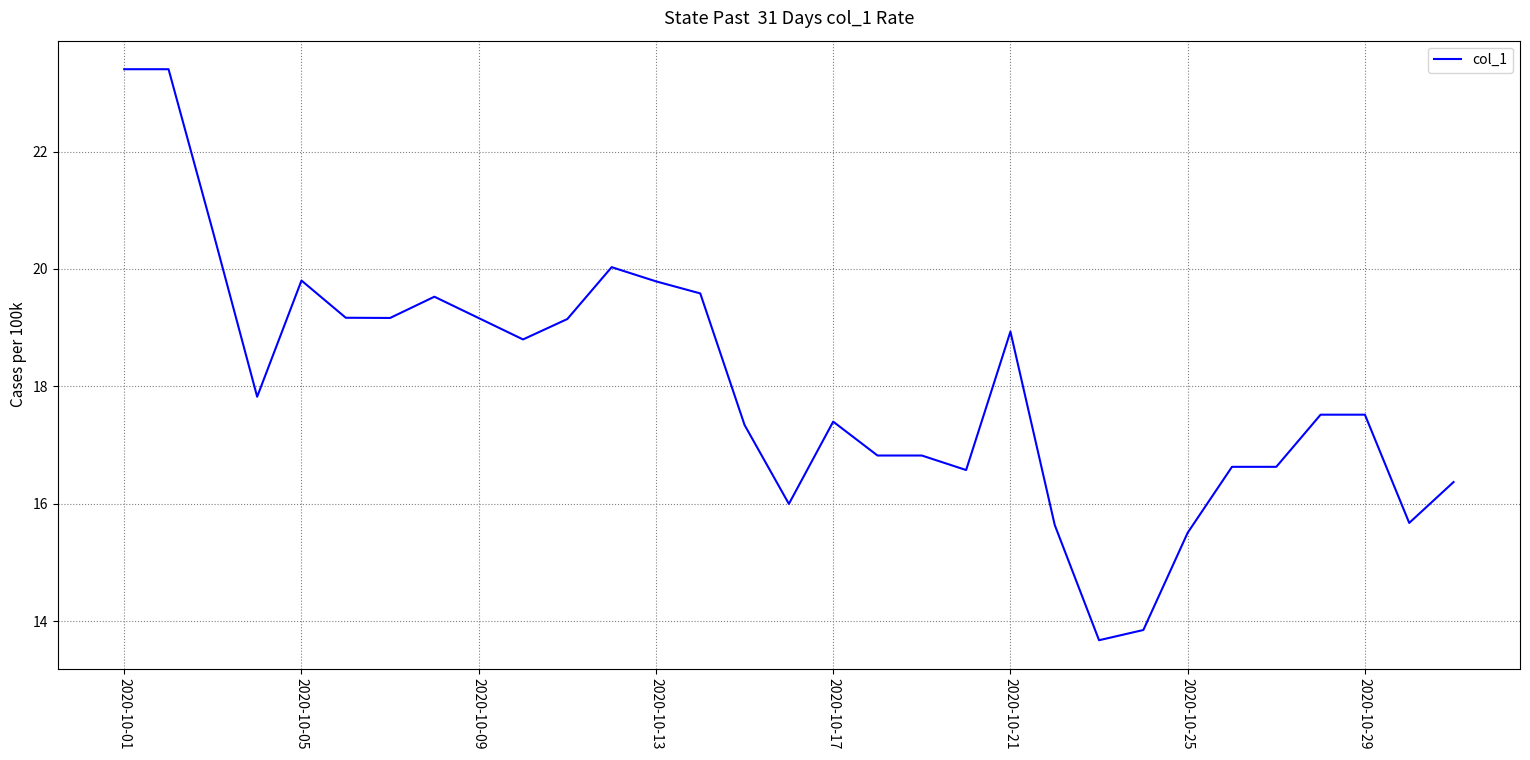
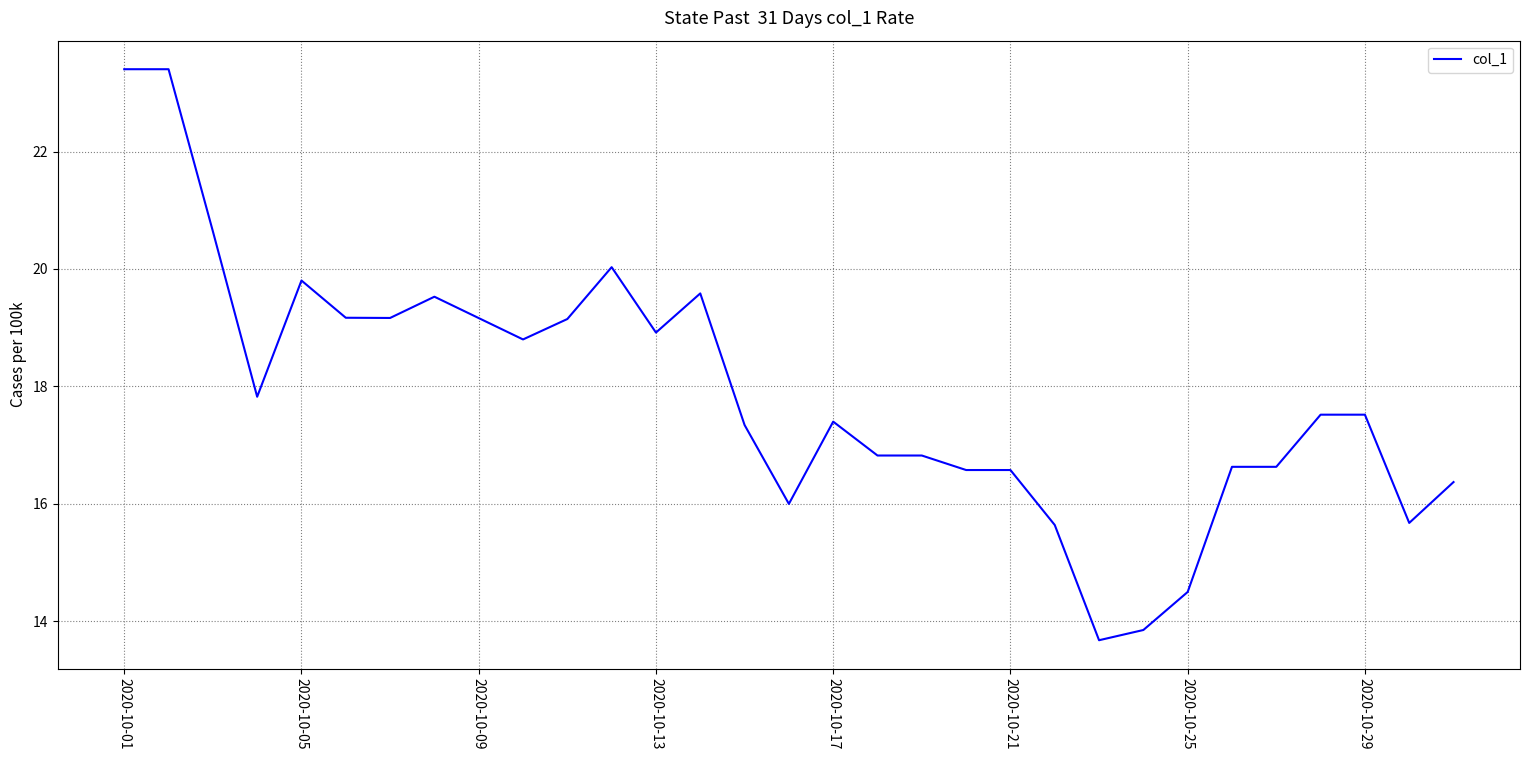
2020-10-13: 19.8 -> 18.9
2020-10-21: 18.9 -> 16.6
2020-10-25: 15.5 -> 14.5
